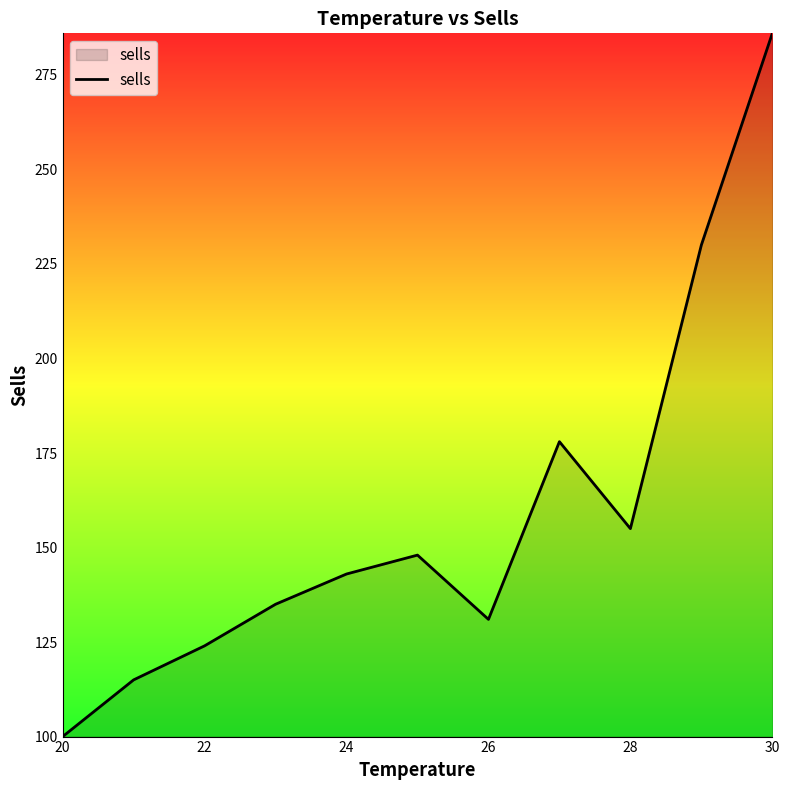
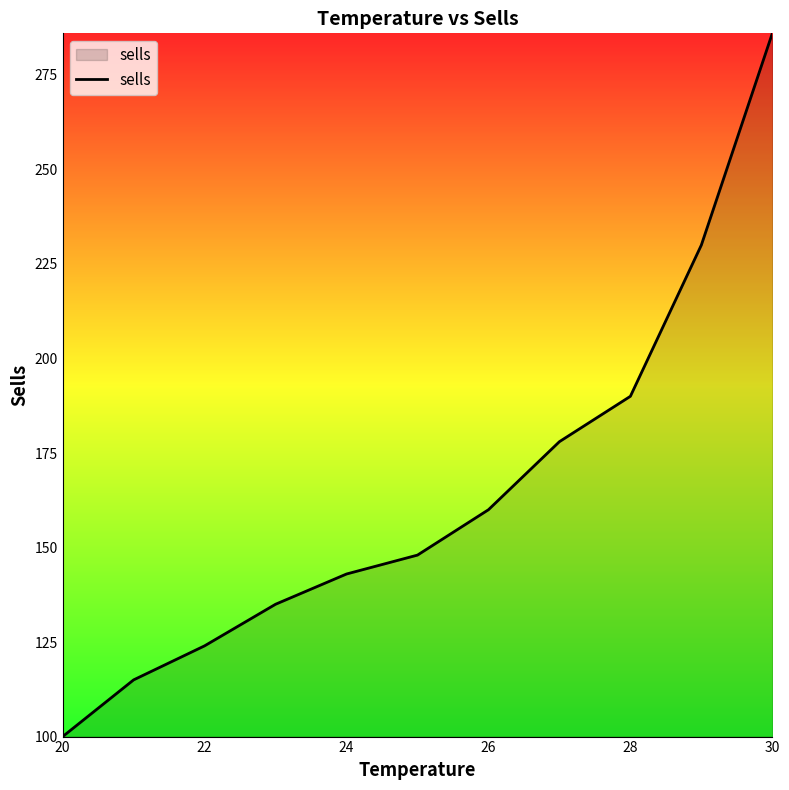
26: 131 -> 160
28: 155 -> 190
